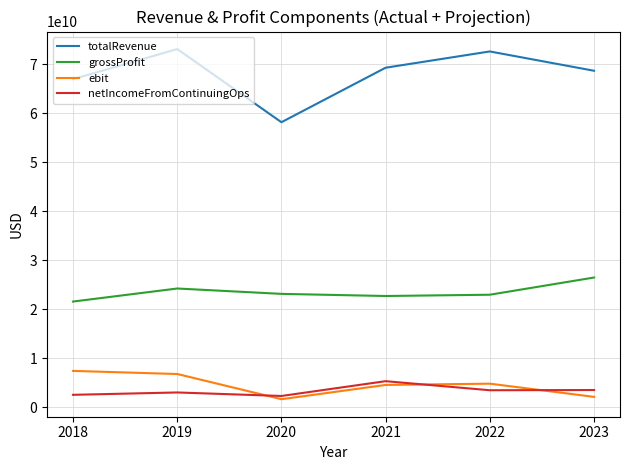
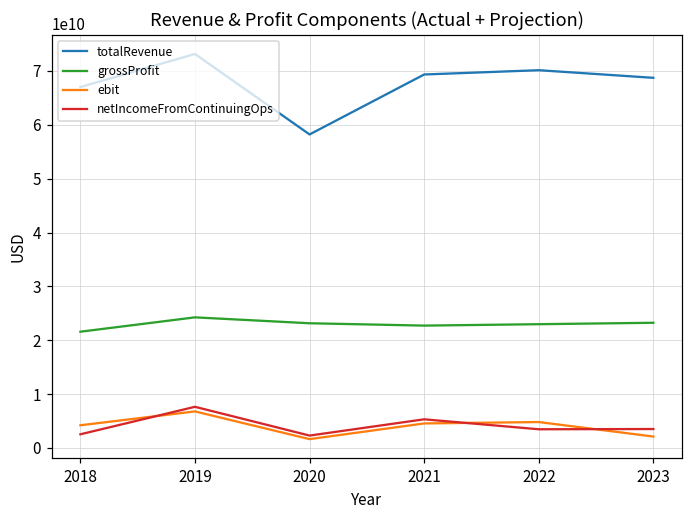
ebit, 2018: 7000000000 -> 4000000000
netIncomeFromContinuingOps, 2019: 3000000000 -> 8000000000
totalRevenue, 2022: 73000000000 -> 70000000000
grossProfit, 2023: 26000000000 -> 23000000000
